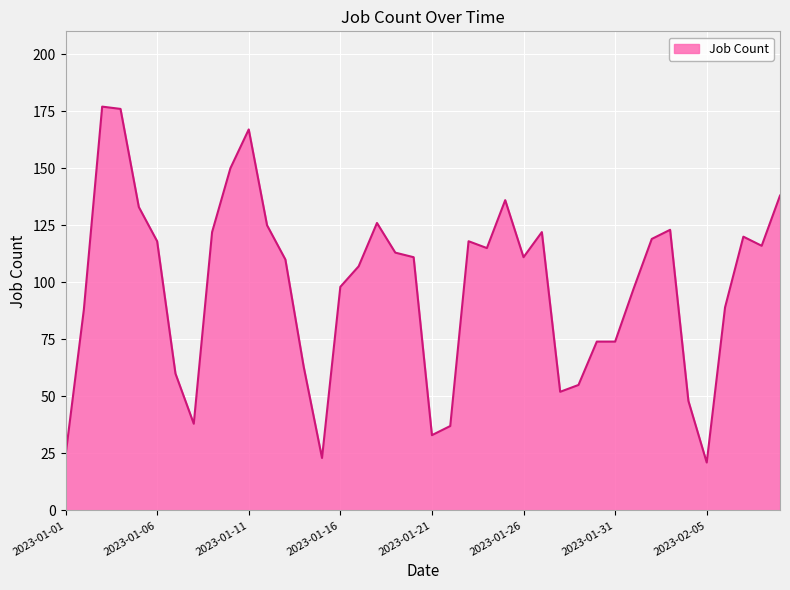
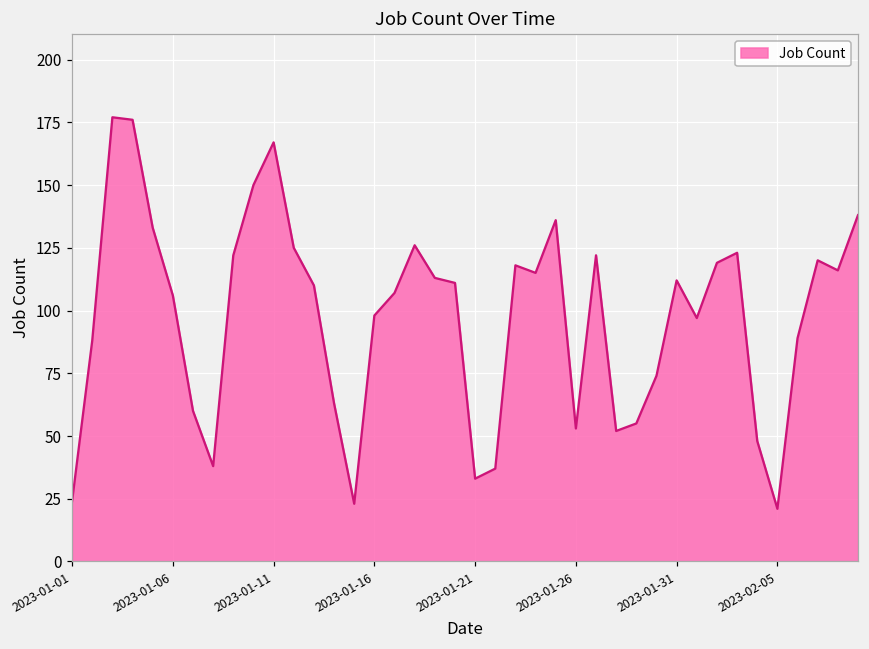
2023-01-06: 118 -> 106
2023-01-26: 111 -> 53
2023-01-31: 74 -> 112
